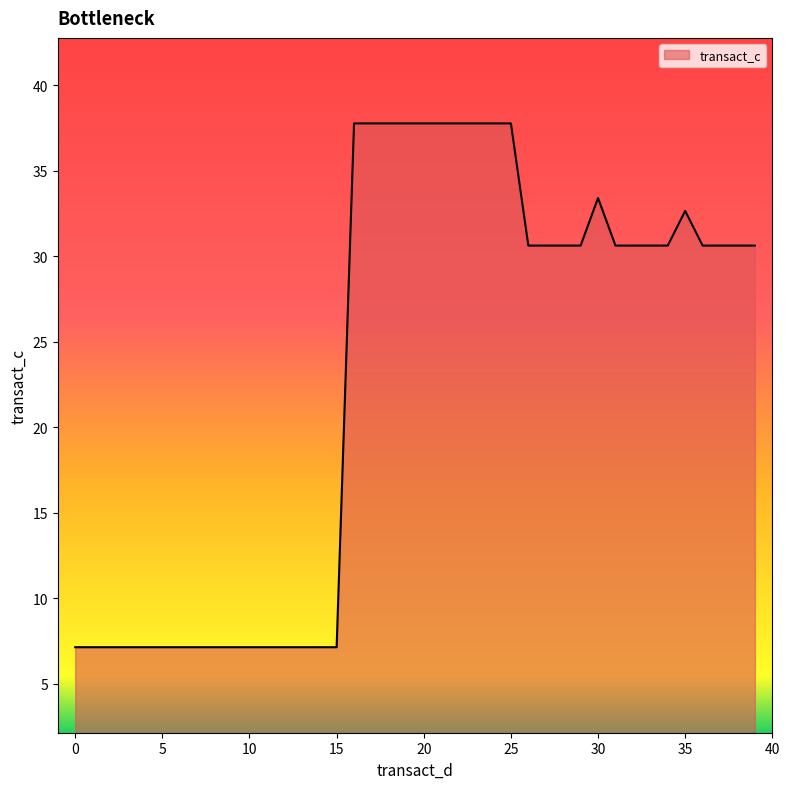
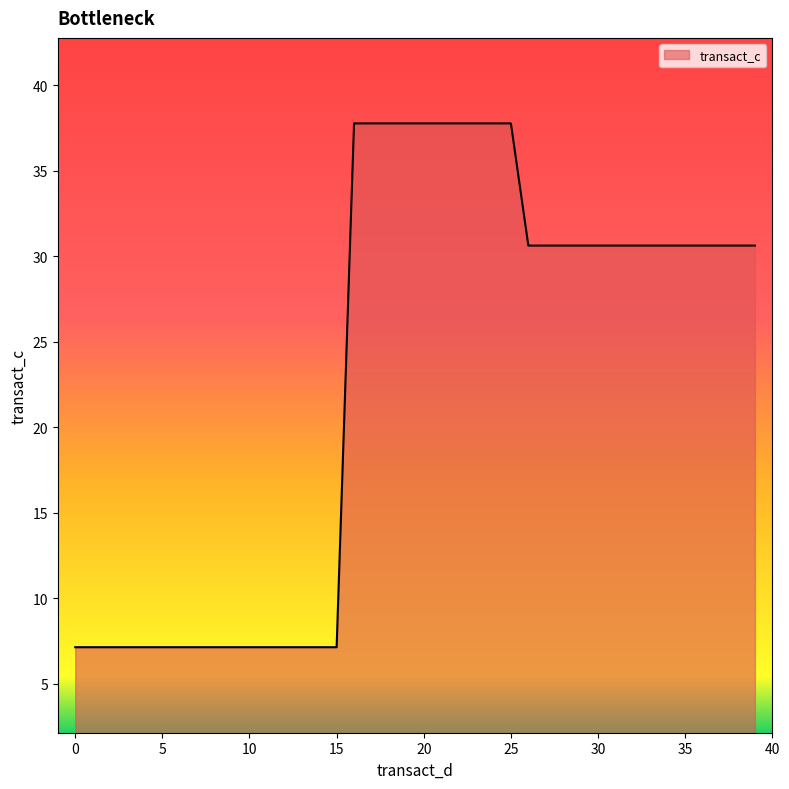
30: 33.4 -> 30.6
35: 32.7 -> 30.6
